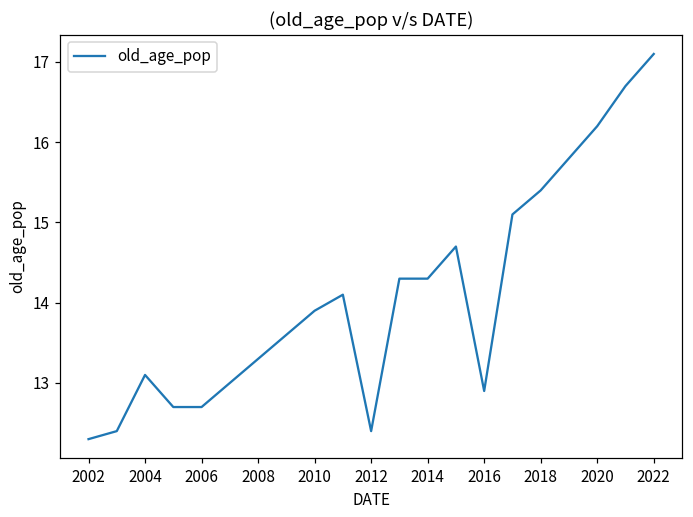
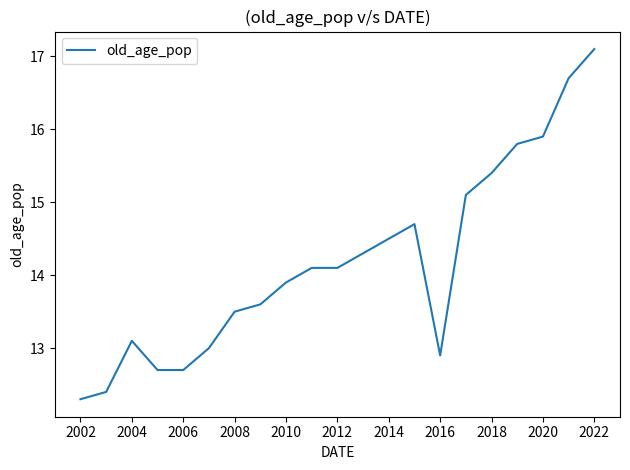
2008: 13.3 -> 13.5
2012: 12.4 -> 14.1
2014: 14.3 -> 14.5
2020: 16.2 -> 15.9
